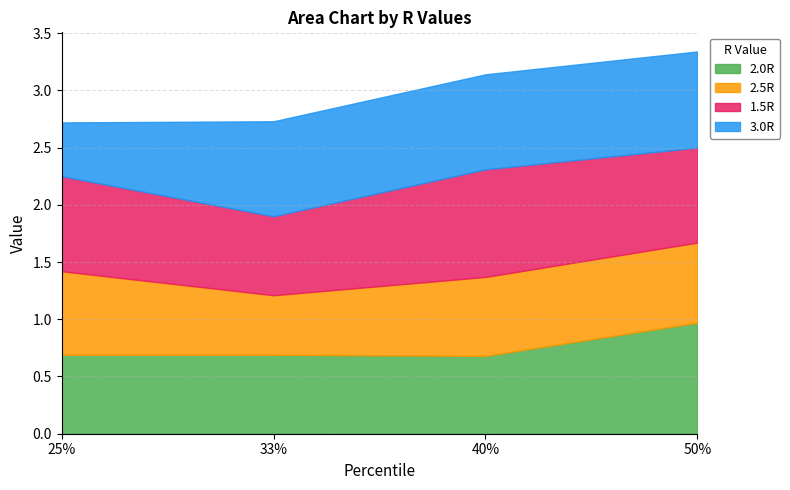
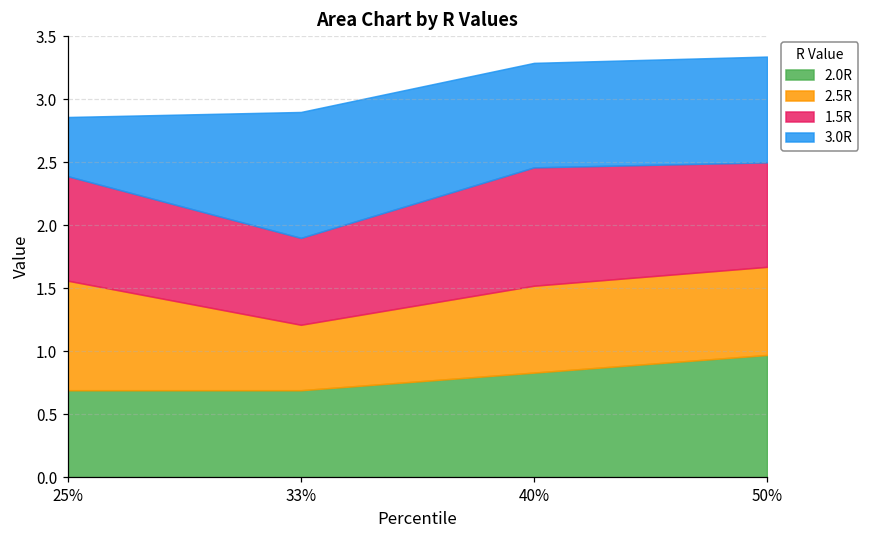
2.5R, 25%: 0.73 -> 0.87
3.0R, 33%: 0.83 -> 1.00
2.0R, 40%: 0.68 -> 0.83
